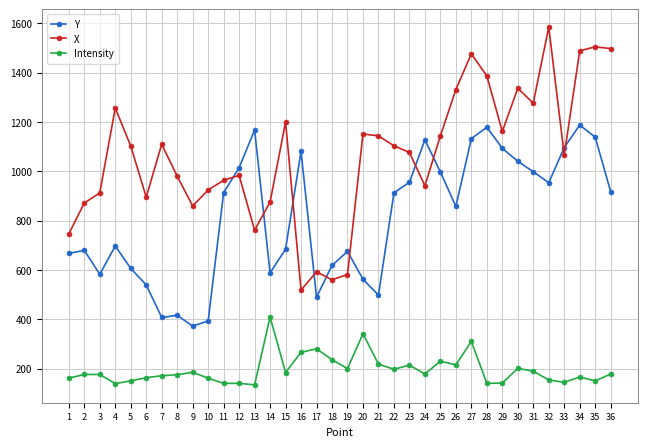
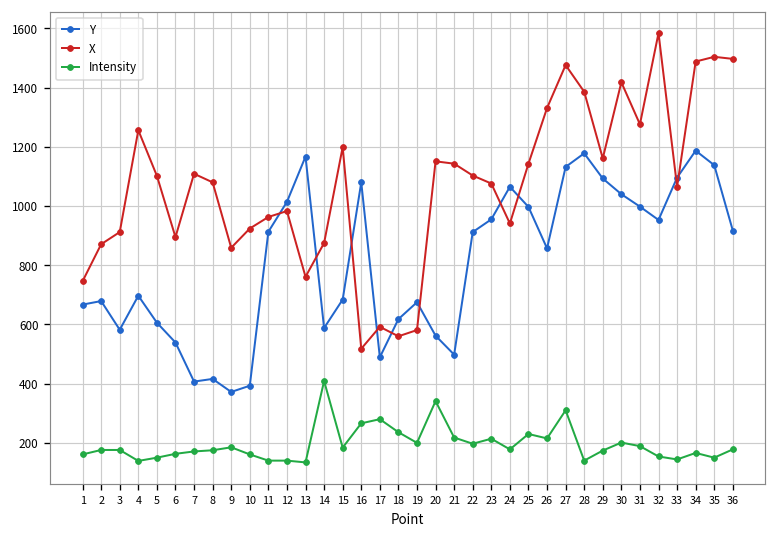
X, 8: 980 -> 1080
Y, 24: 1130 -> 1070
Intensity, 29: 140 -> 170
X, 30: 1340 -> 1420
